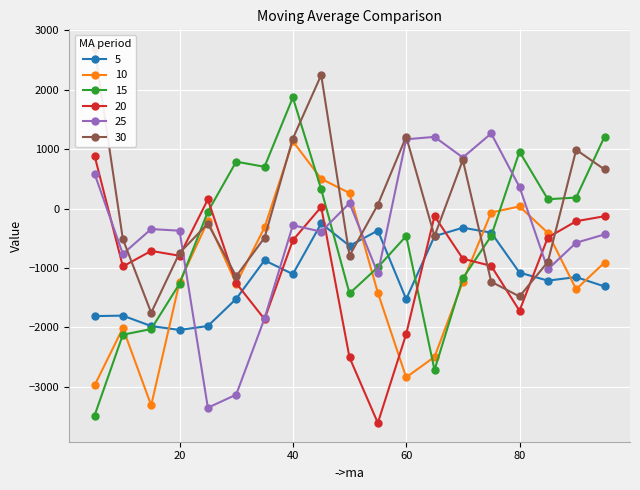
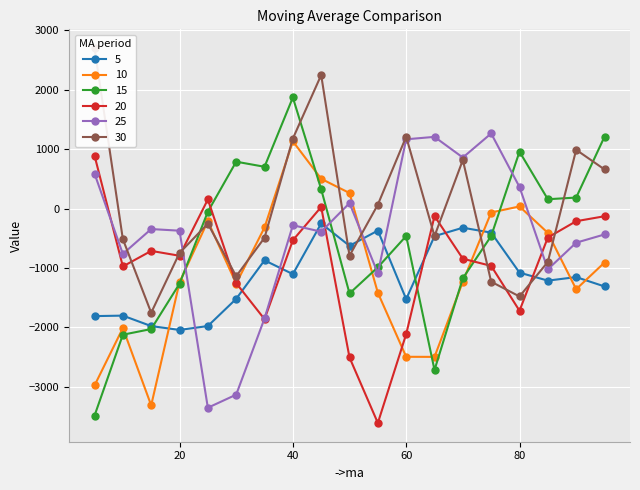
10, 60: -2800 -> -2500
